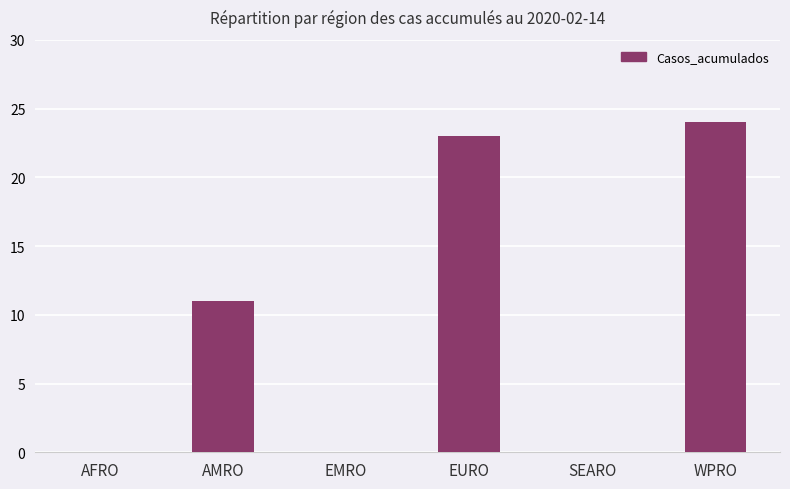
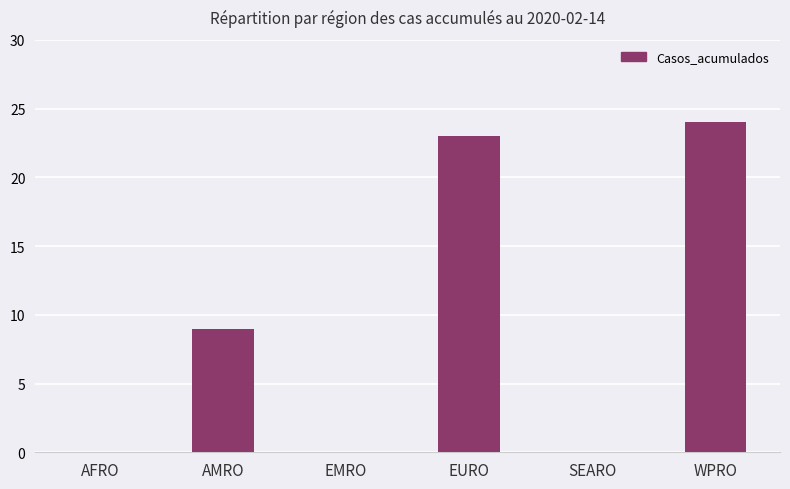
AMRO: 11 -> 9
